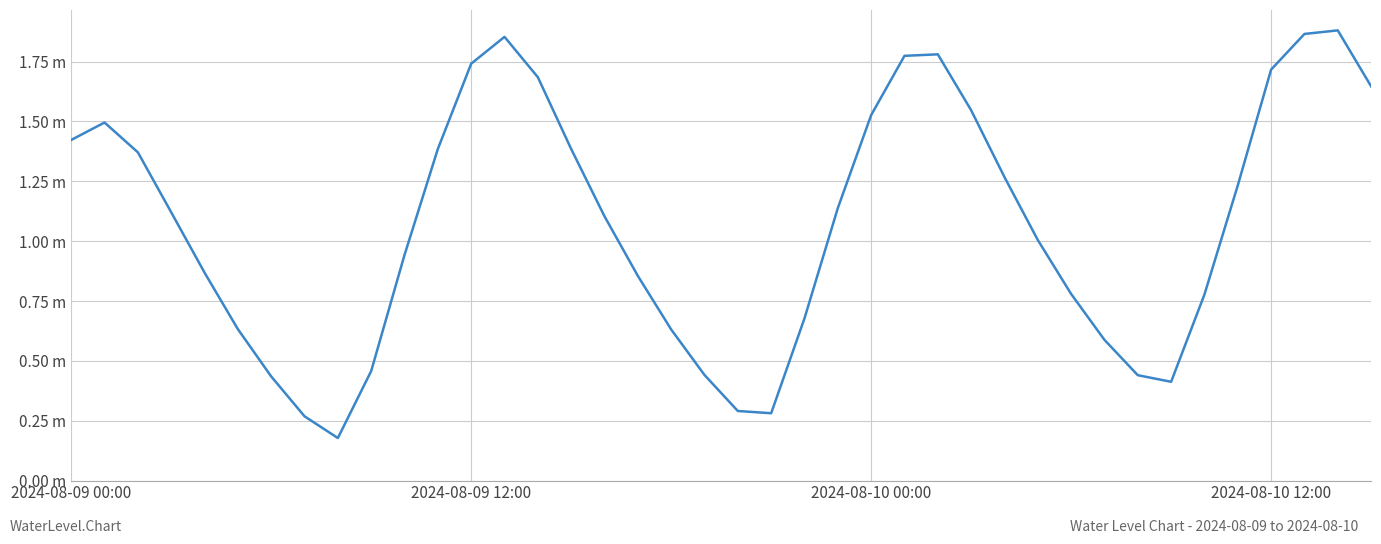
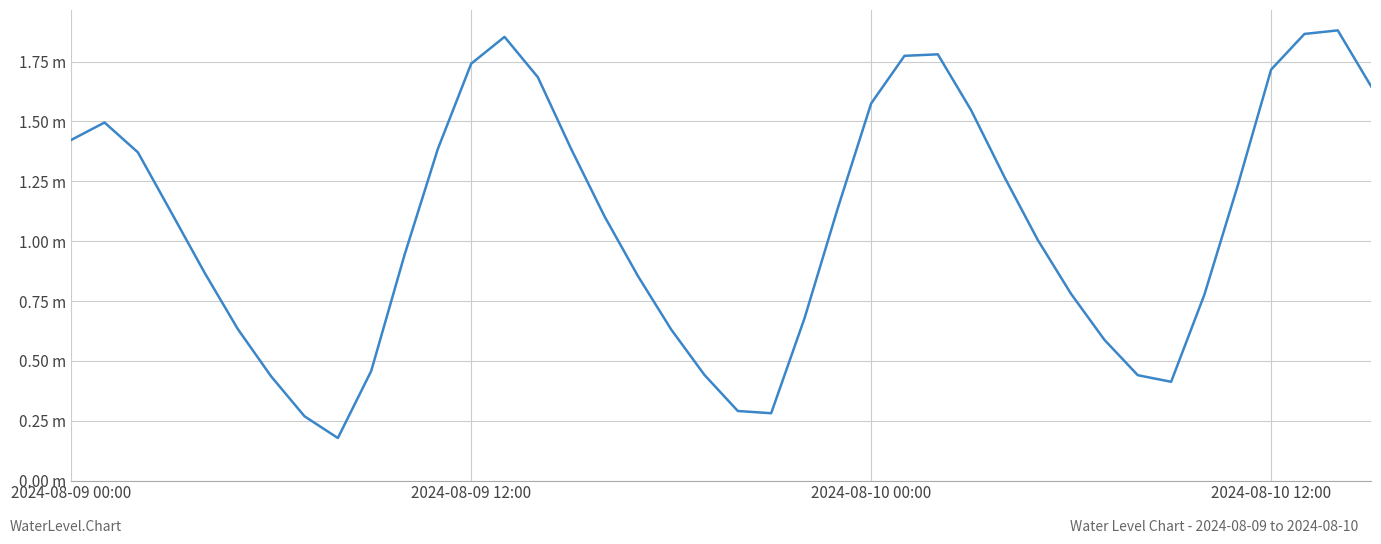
2024-08-10 00:00: 1.53 m -> 1.58 m
